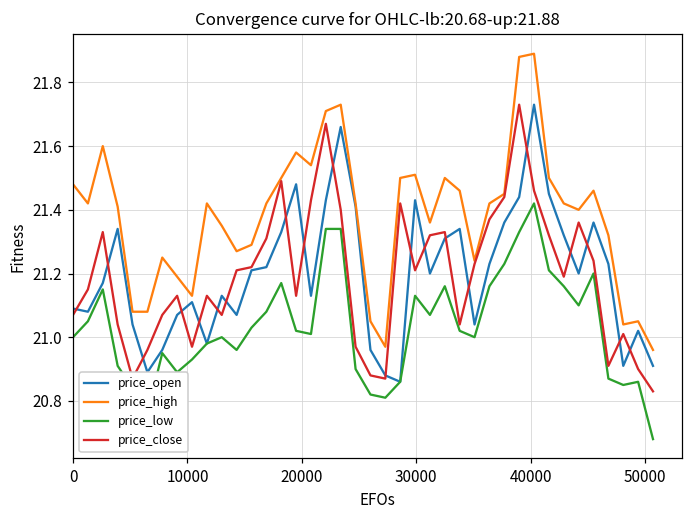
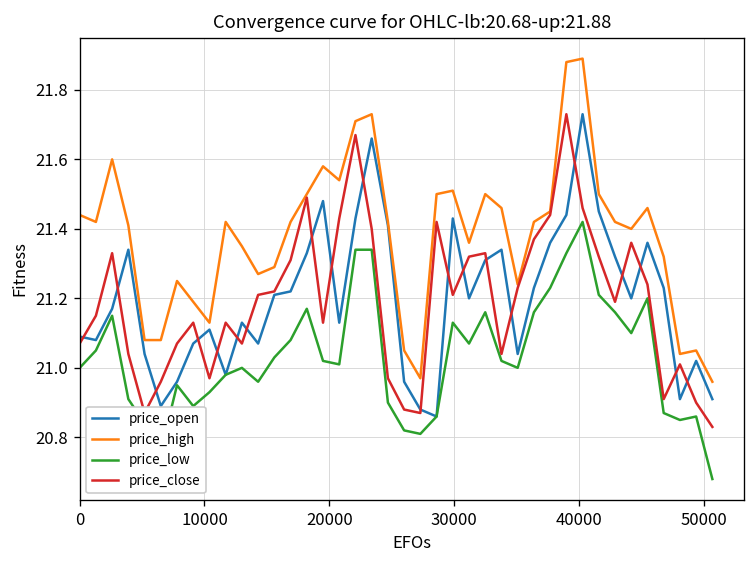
price_high, 0: 21.48 -> 21.44
